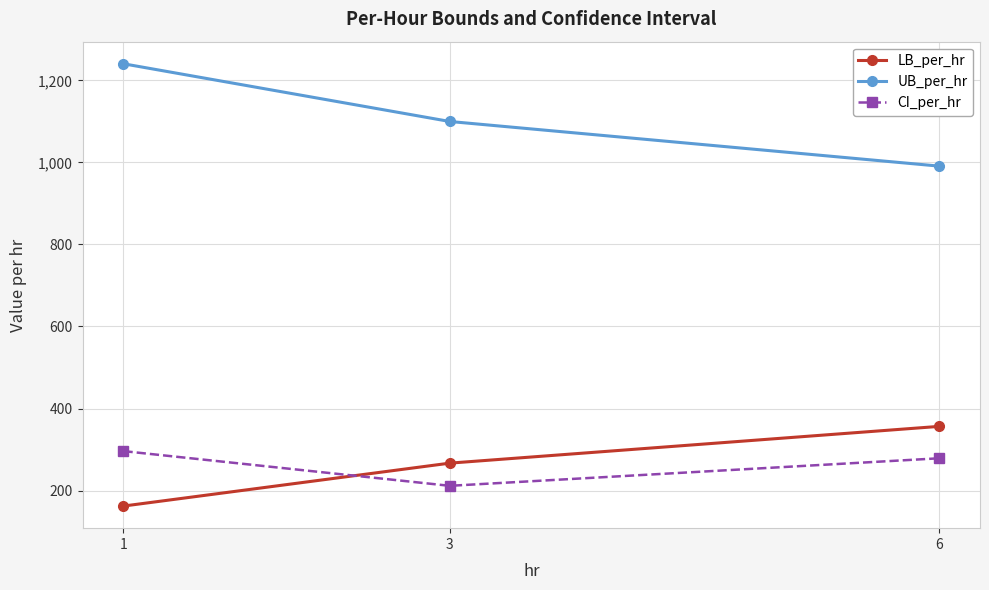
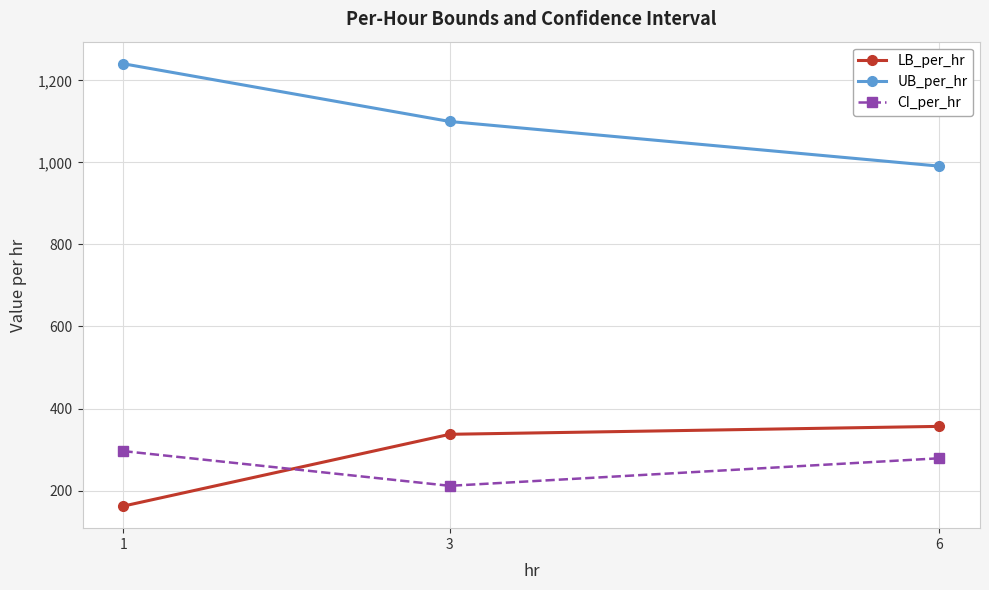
LB_per_hr, 3: 270 -> 340
